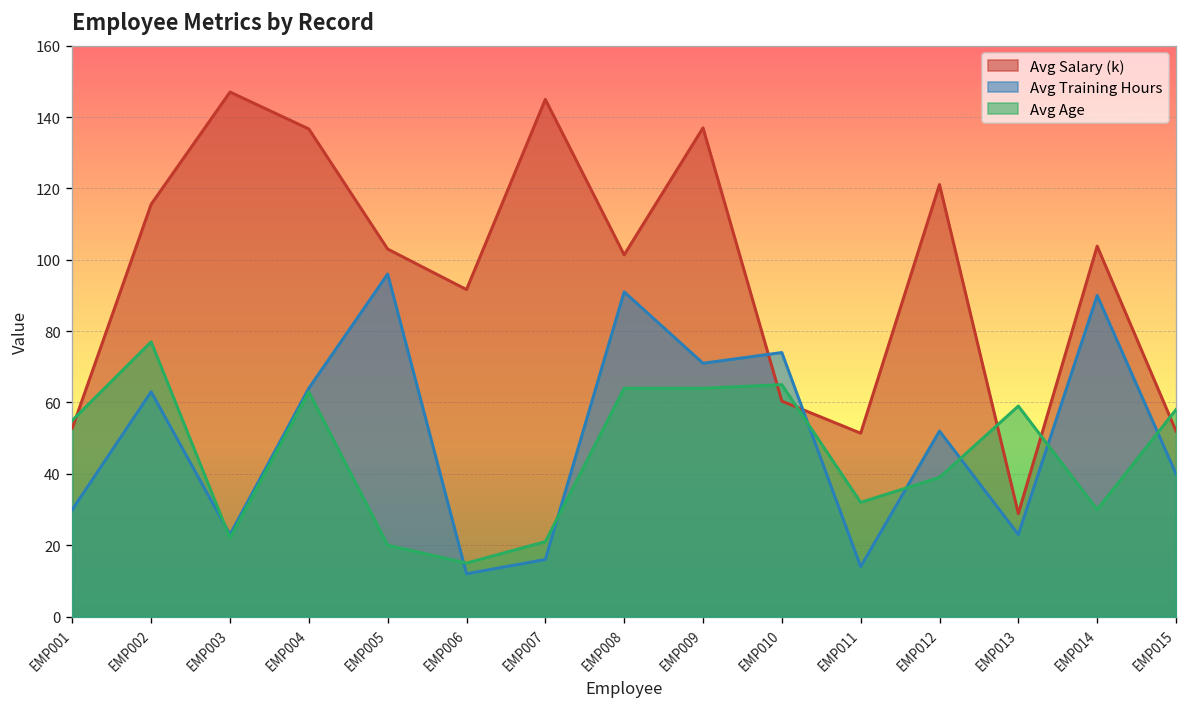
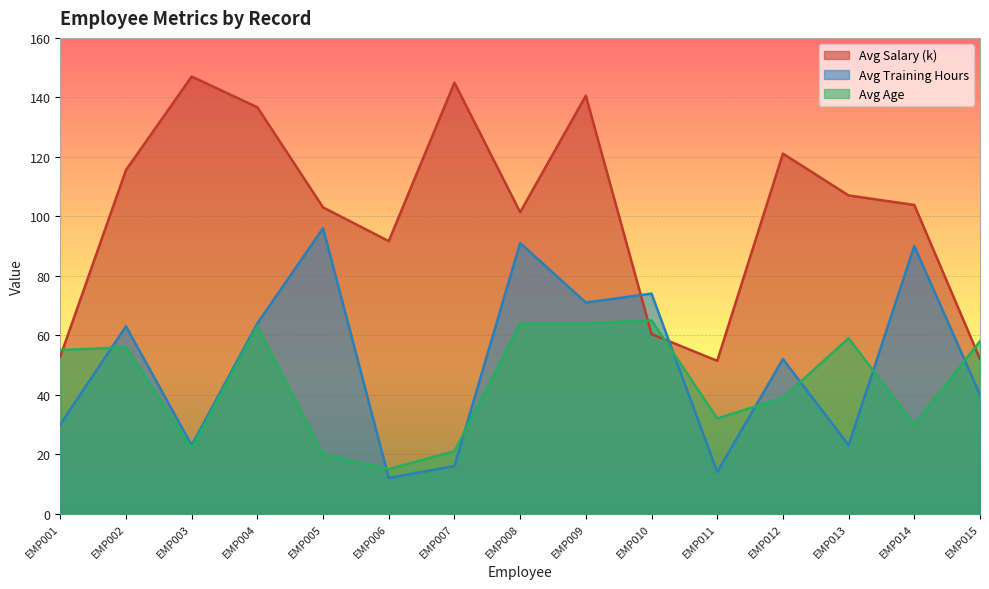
Avg Age, EMP002: 77 -> 56
Avg Salary (k), EMP009: 137 -> 141
Avg Salary (k), EMP013: 29 -> 107
